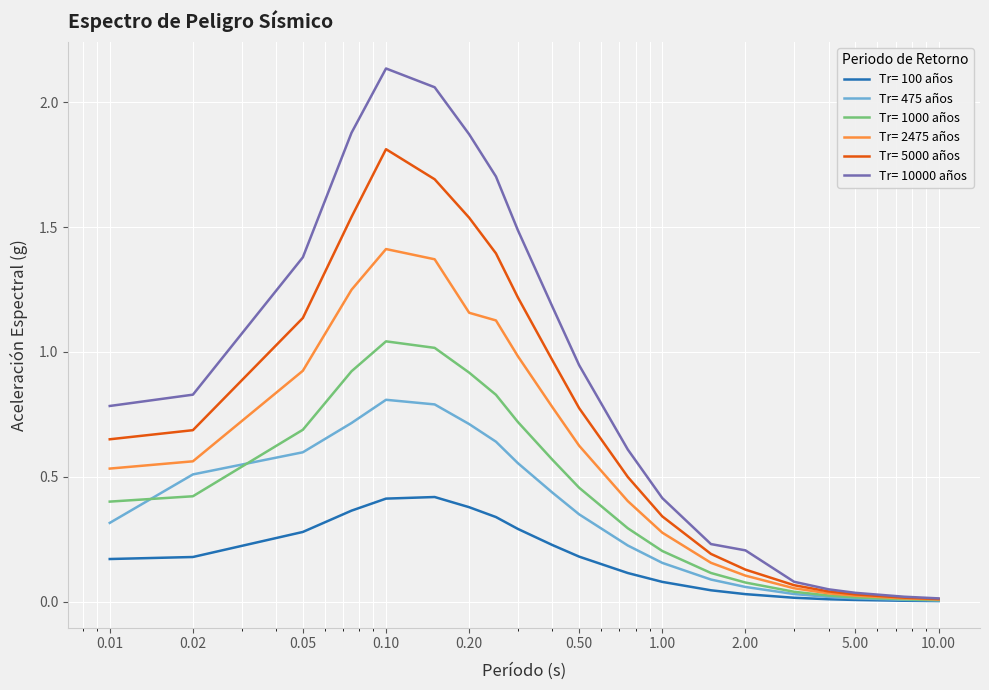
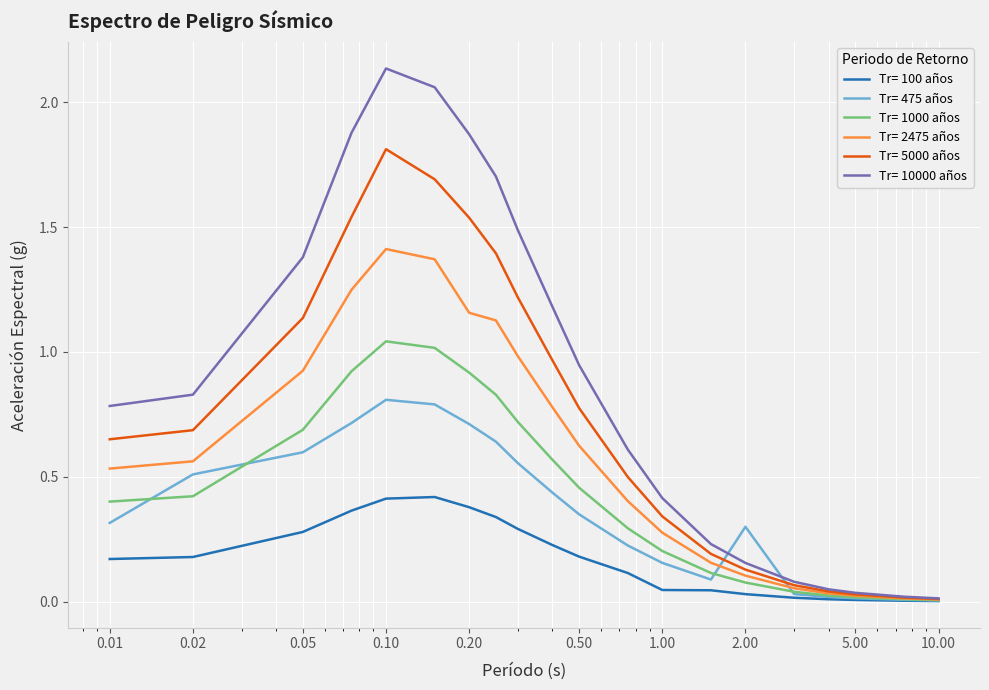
Tr= 100 años, 1.00: 0.08 -> 0.05
Tr= 475 años, 2.00: 0.06 -> 0.30
Tr= 10000 años, 2.00: 0.21 -> 0.15
